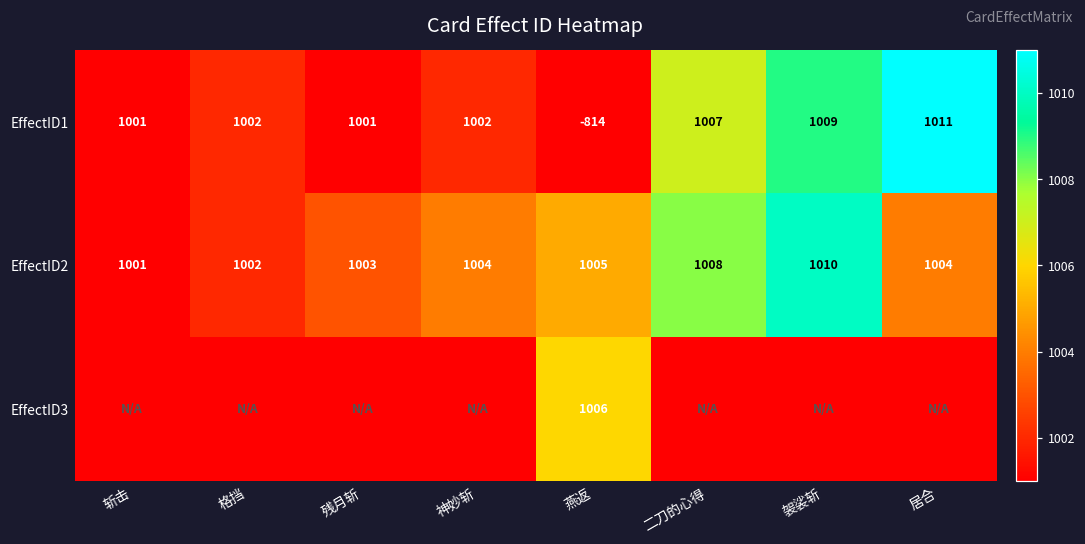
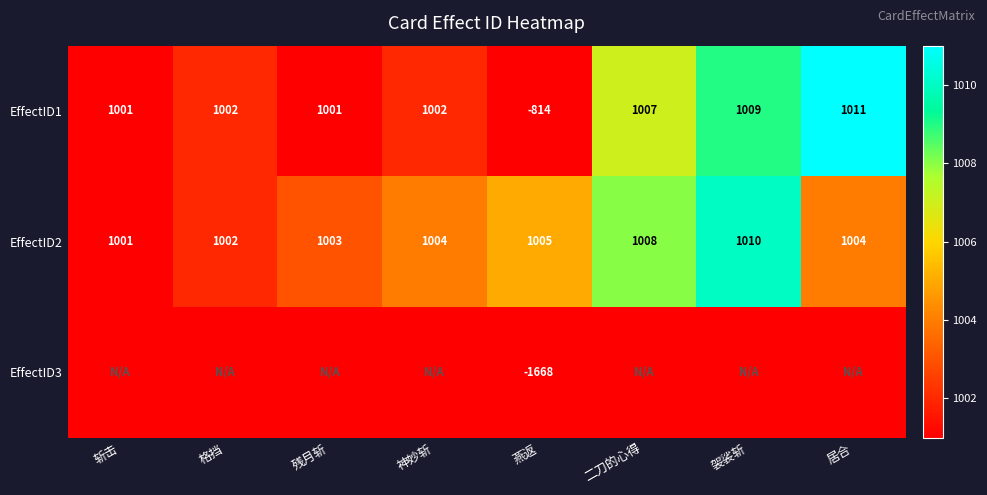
EffectID3, 燕返: 1006 -> -1668
